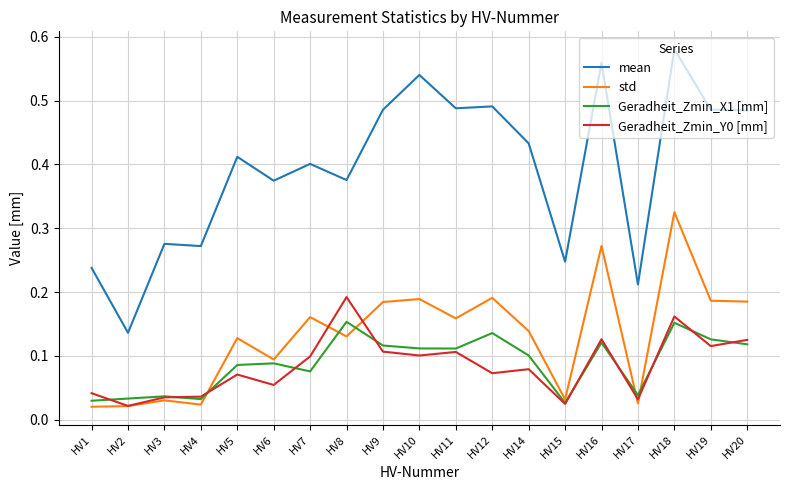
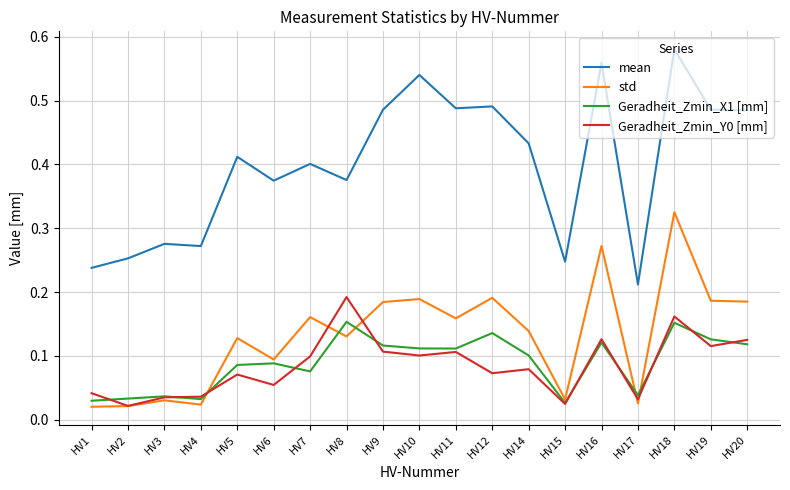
mean, HV2: 0.14 -> 0.25
